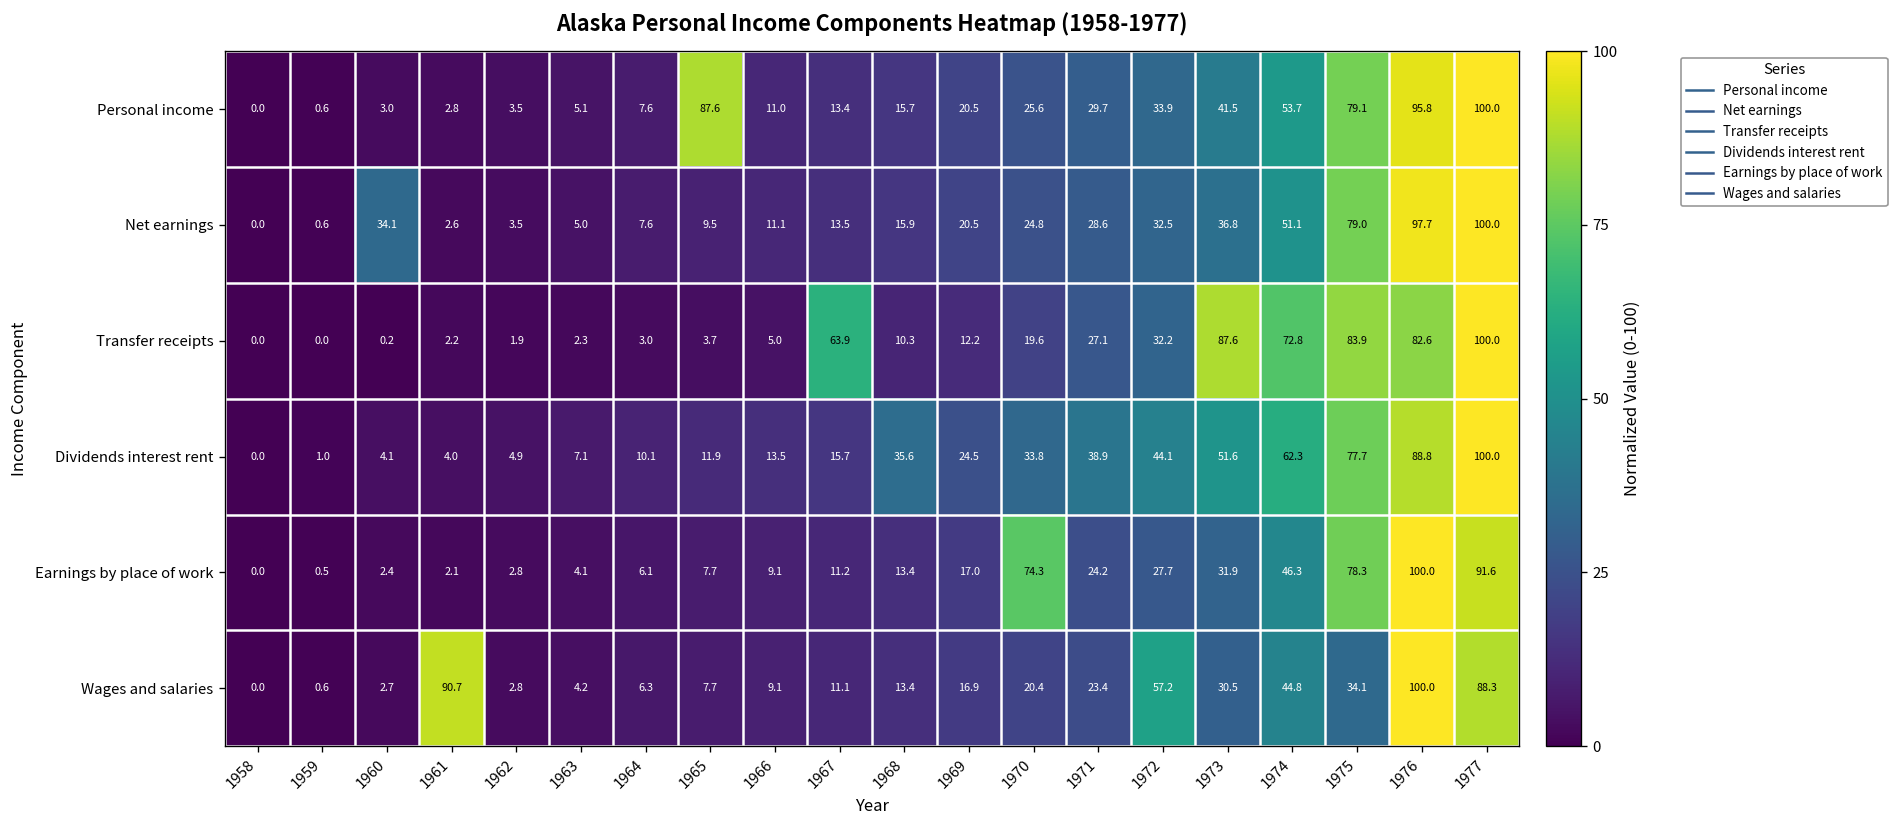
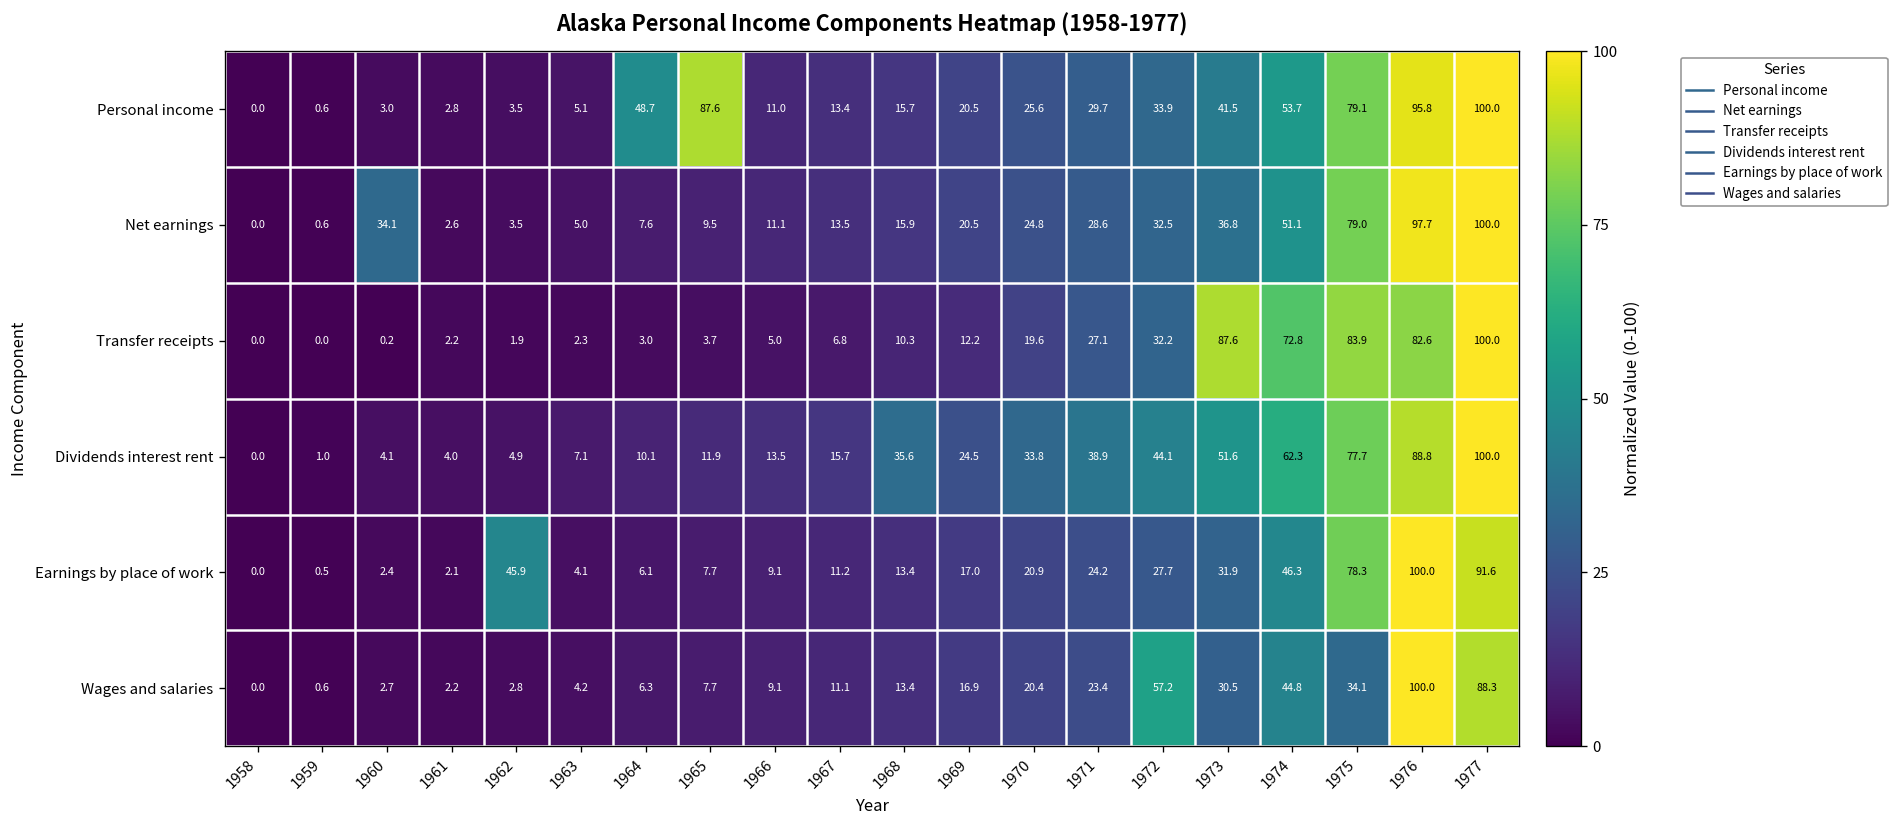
Personal income, 1964: 7.6 -> 48.7
Transfer receipts, 1967: 63.9 -> 6.8
Earnings by place of work, 1962: 2.8 -> 45.9
Earnings by place of work, 1970: 74.3 -> 20.9
Wages and salaries, 1961: 90.7 -> 2.2
